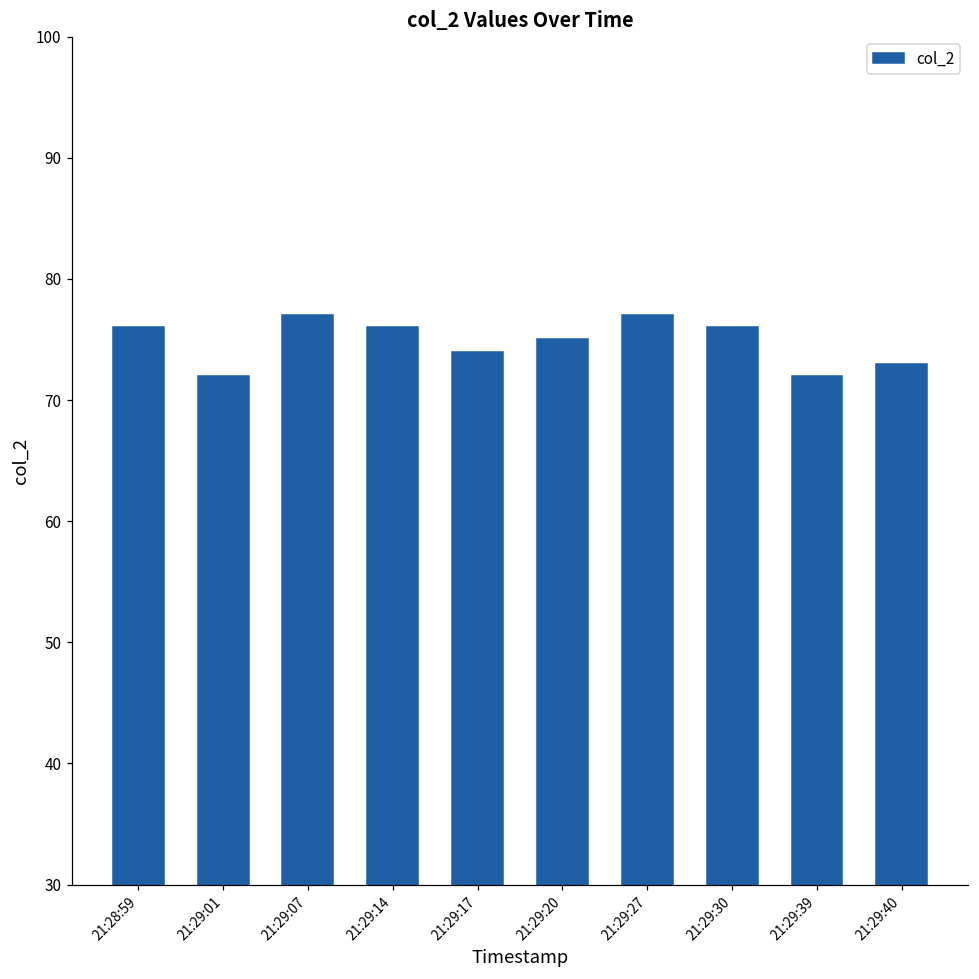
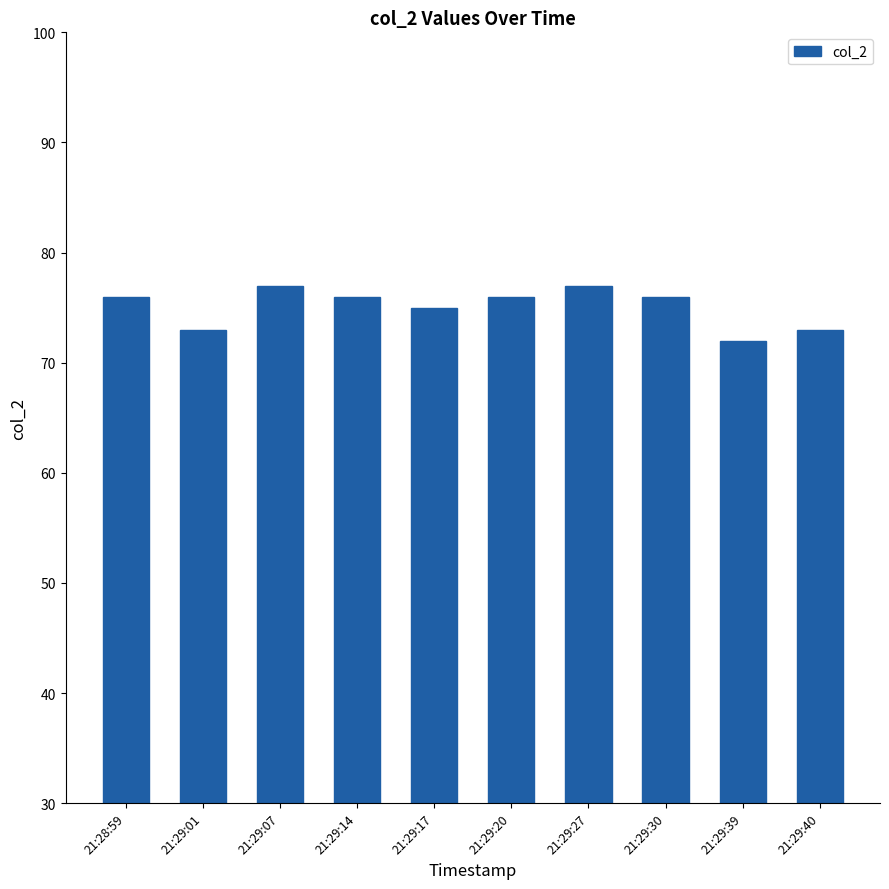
21:29:01: 72 -> 73
21:29:17: 74 -> 75
21:29:20: 75 -> 76
